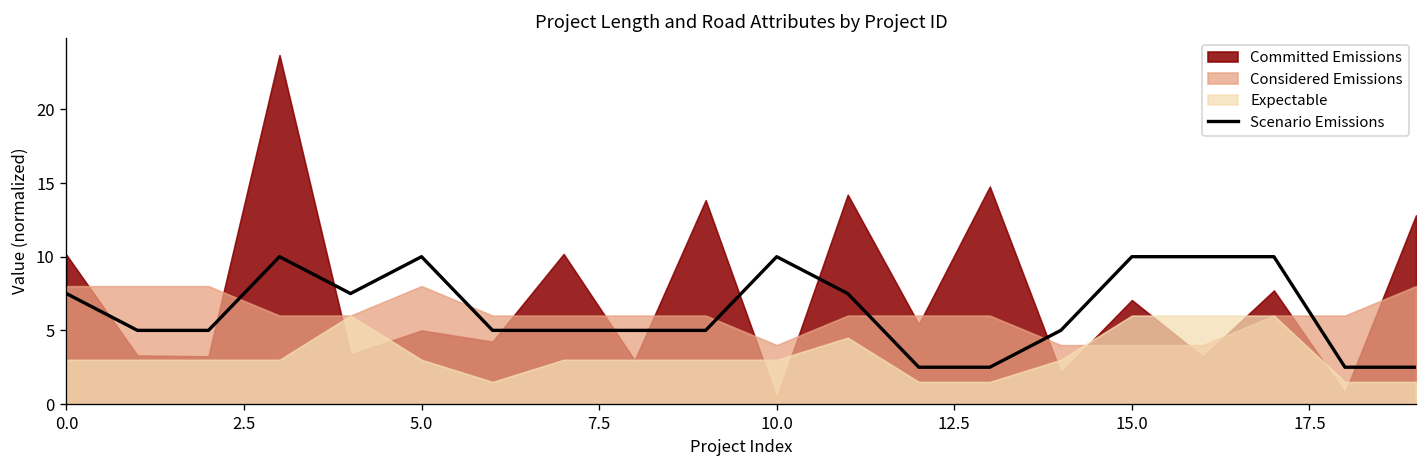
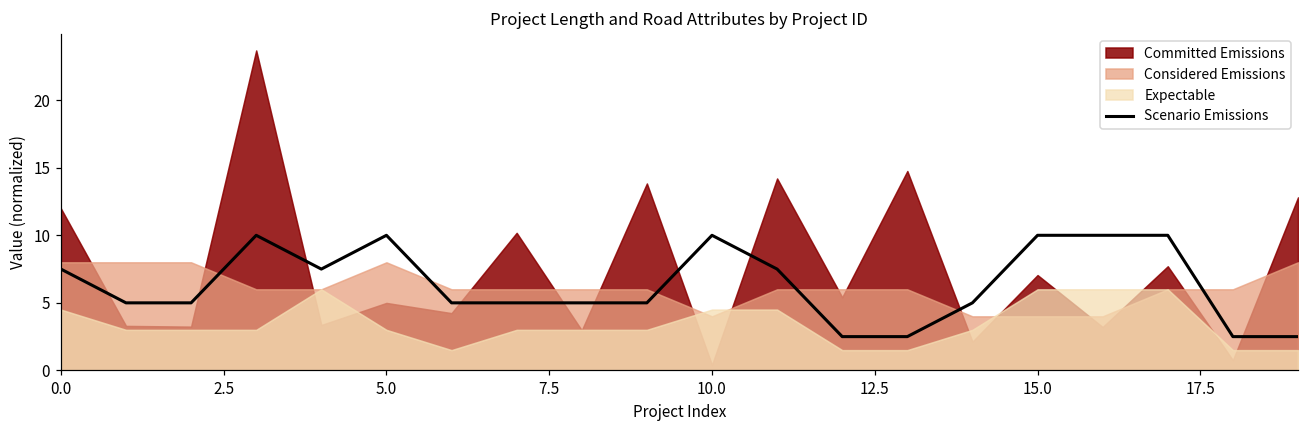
Committed Emissions, 0.0: 10.1 -> 12.0
Expectable, 0.0: 3.0 -> 4.5
Expectable, 10.0: 3.0 -> 4.5
